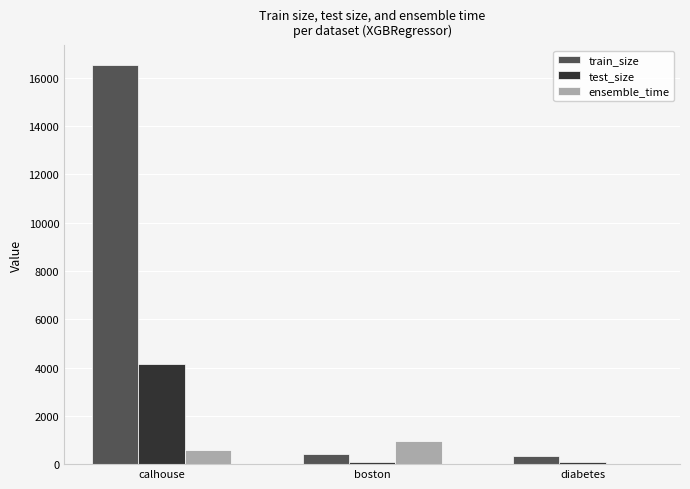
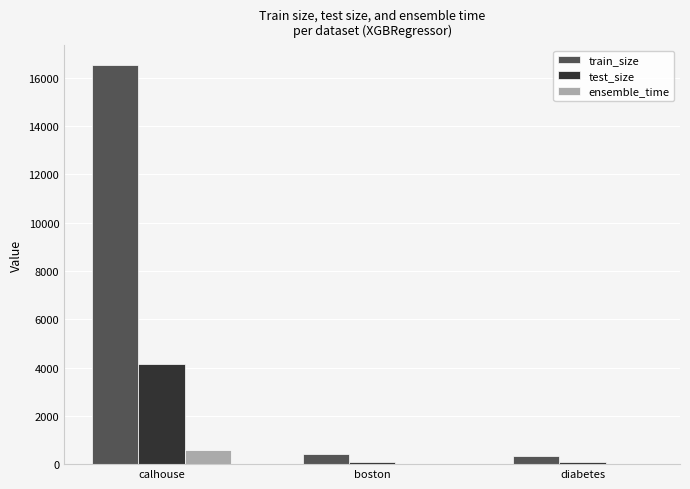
ensemble_time, boston: 1000 -> 0
